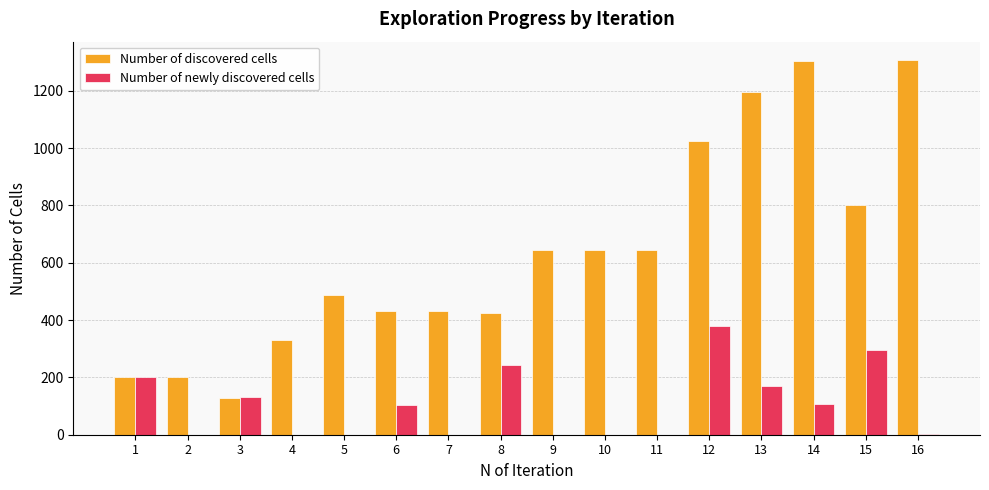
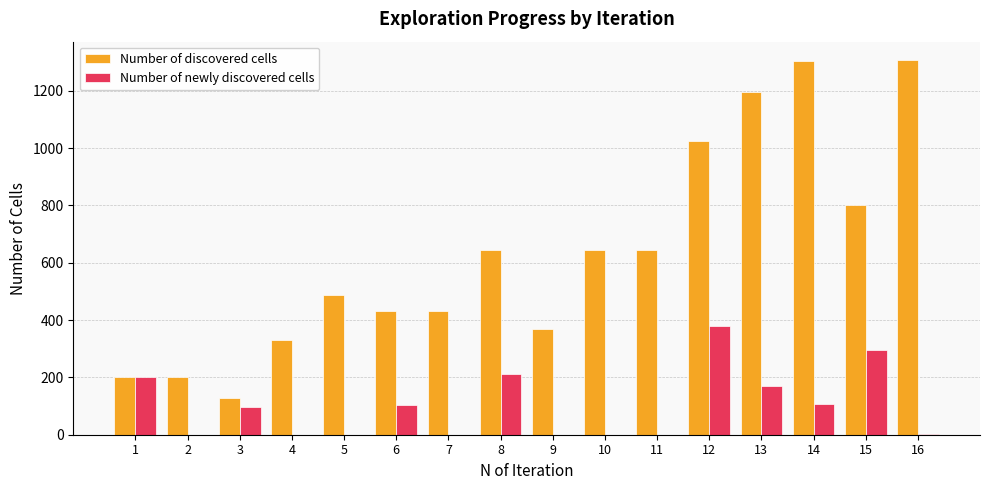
Number of newly discovered cells, 3: 130 -> 100
Number of discovered cells, 8: 420 -> 650
Number of newly discovered cells, 8: 240 -> 210
Number of discovered cells, 9: 650 -> 370
